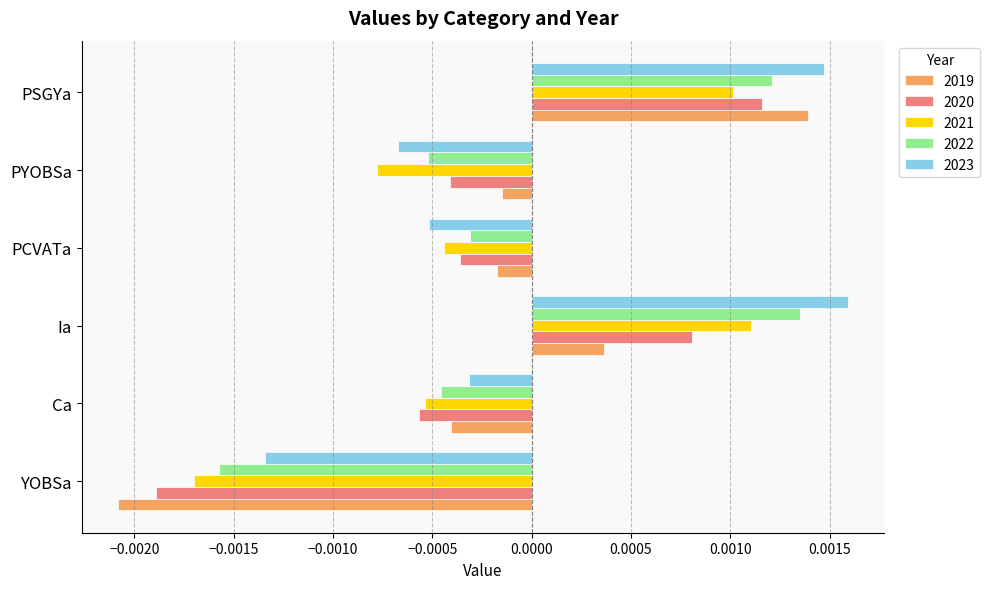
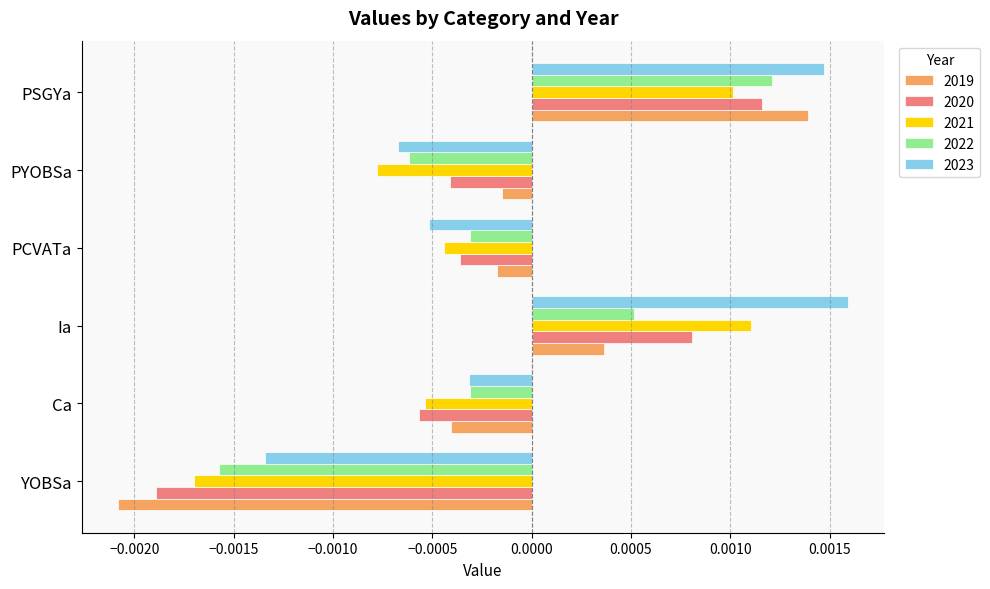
2022, PYOBSa: -0.00052 -> -0.00062
2022, Ia: 0.00135 -> 0.00052
2022, Ca: -0.00046 -> -0.00031
